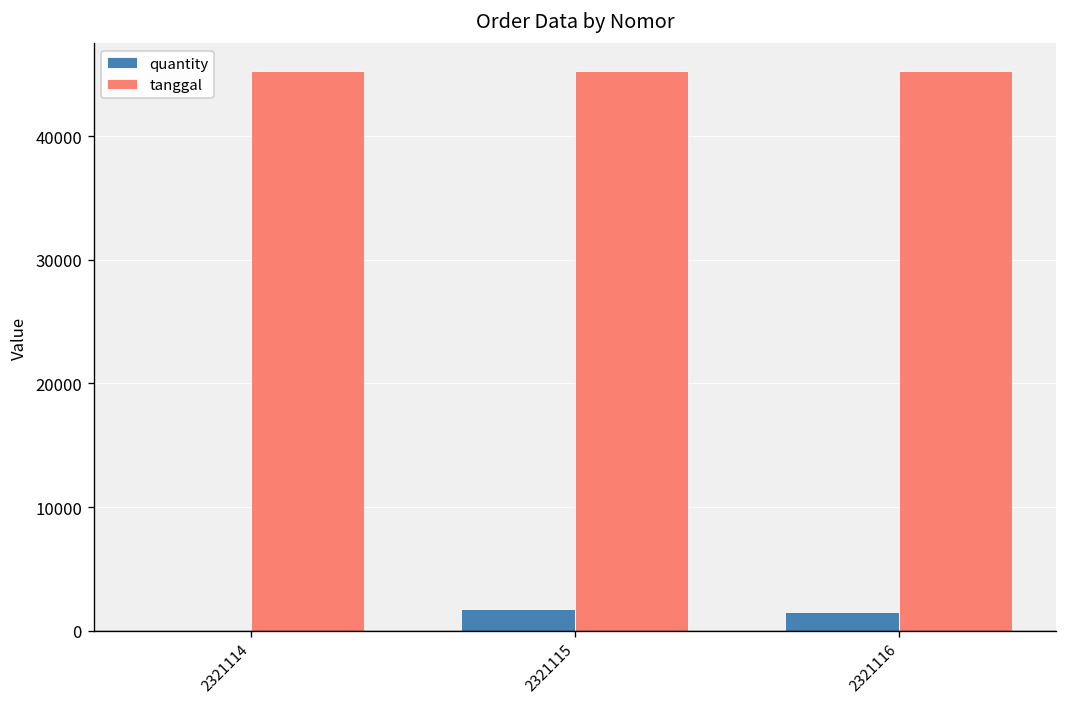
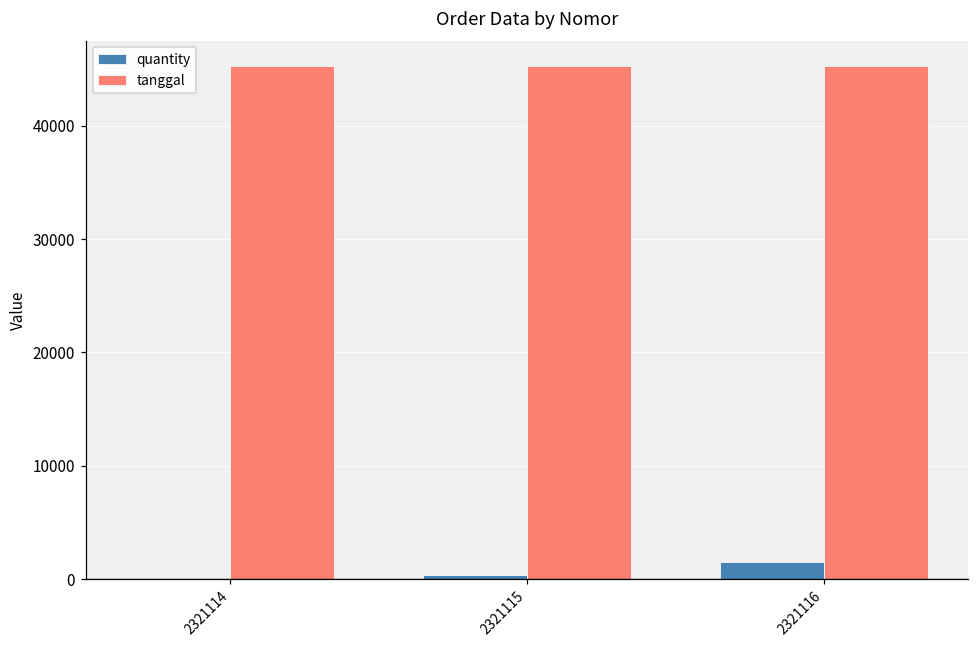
quantity, 2321115: 1700 -> 400
